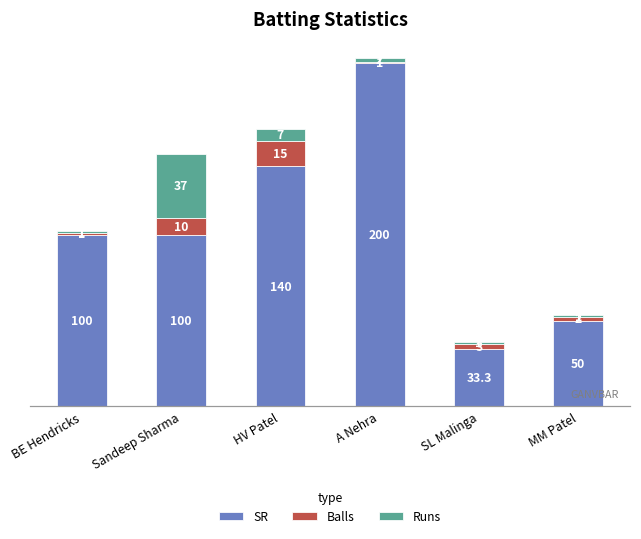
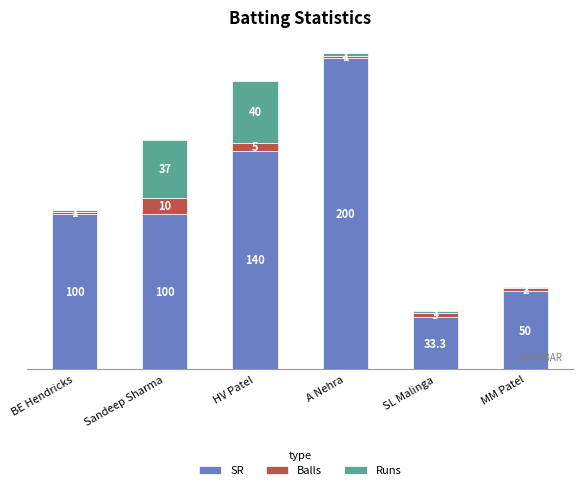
Balls, HV Patel: 15 -> 5
Runs, HV Patel: 7 -> 40
